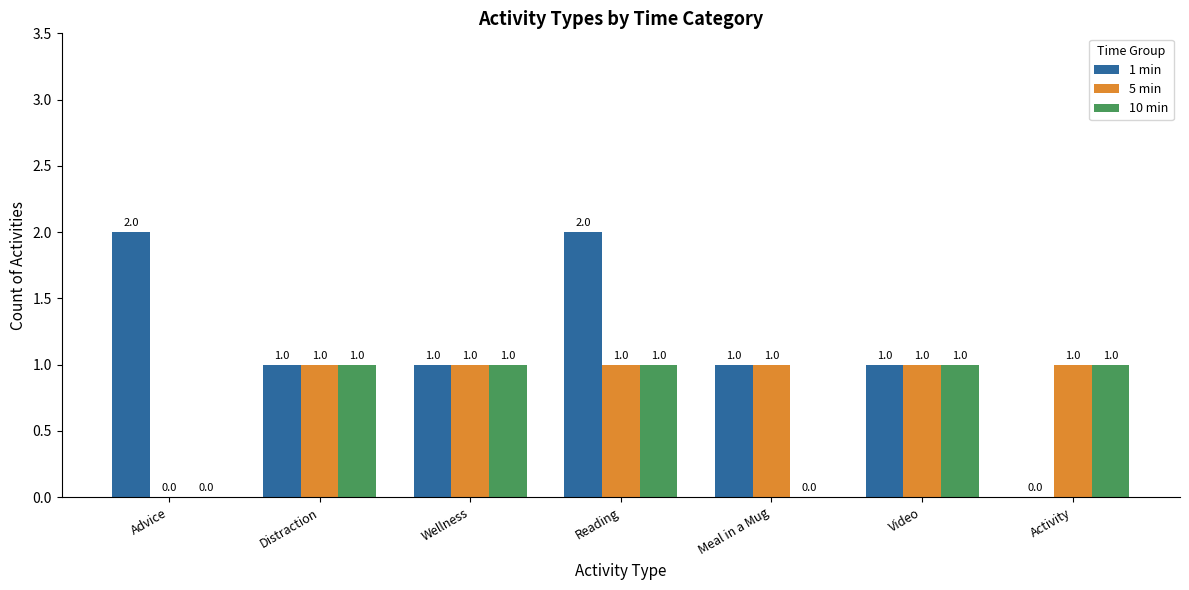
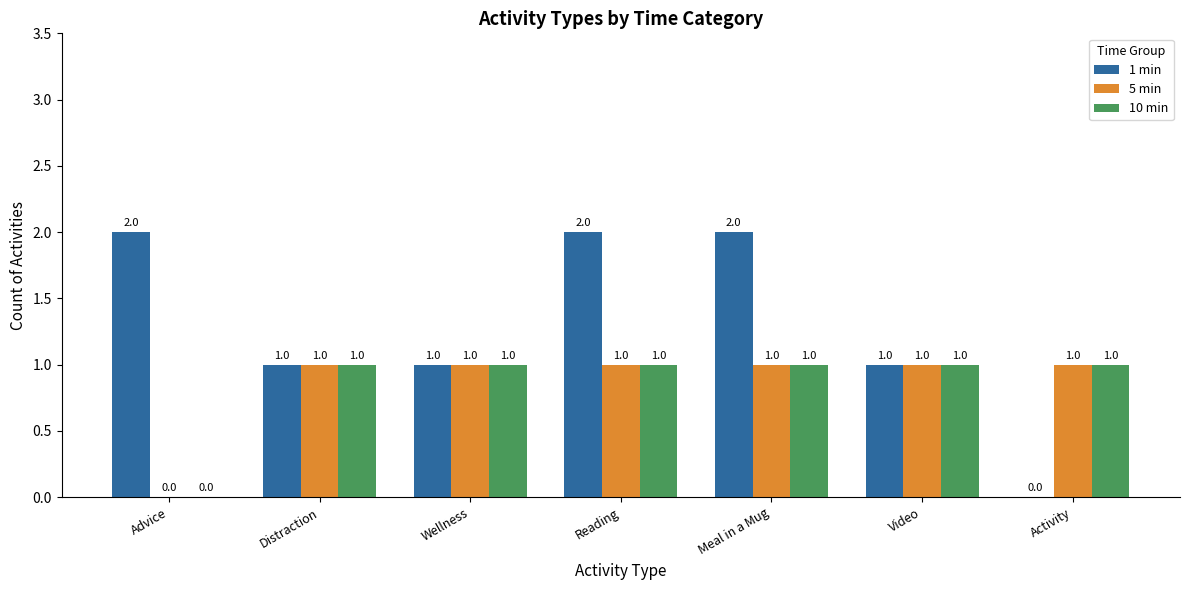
1 min, Meal in a Mug: 1.0 -> 2.0
10 min, Meal in a Mug: 0.0 -> 1.0
